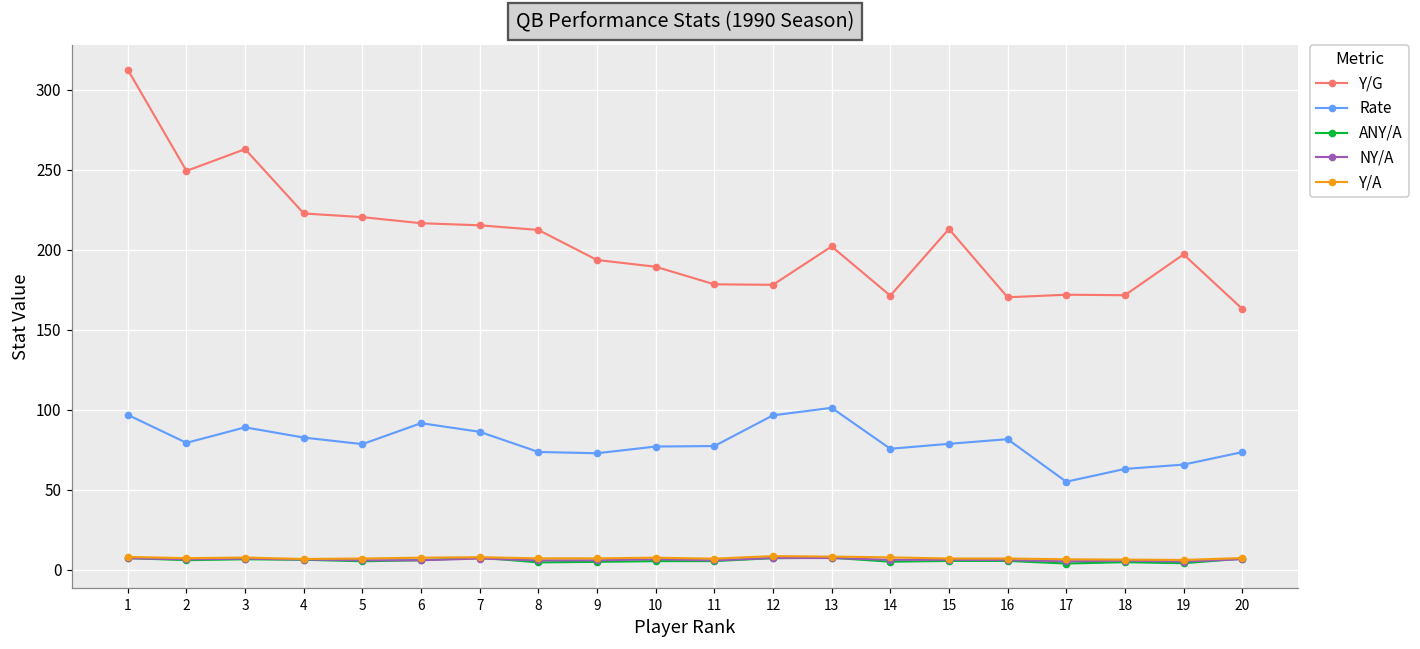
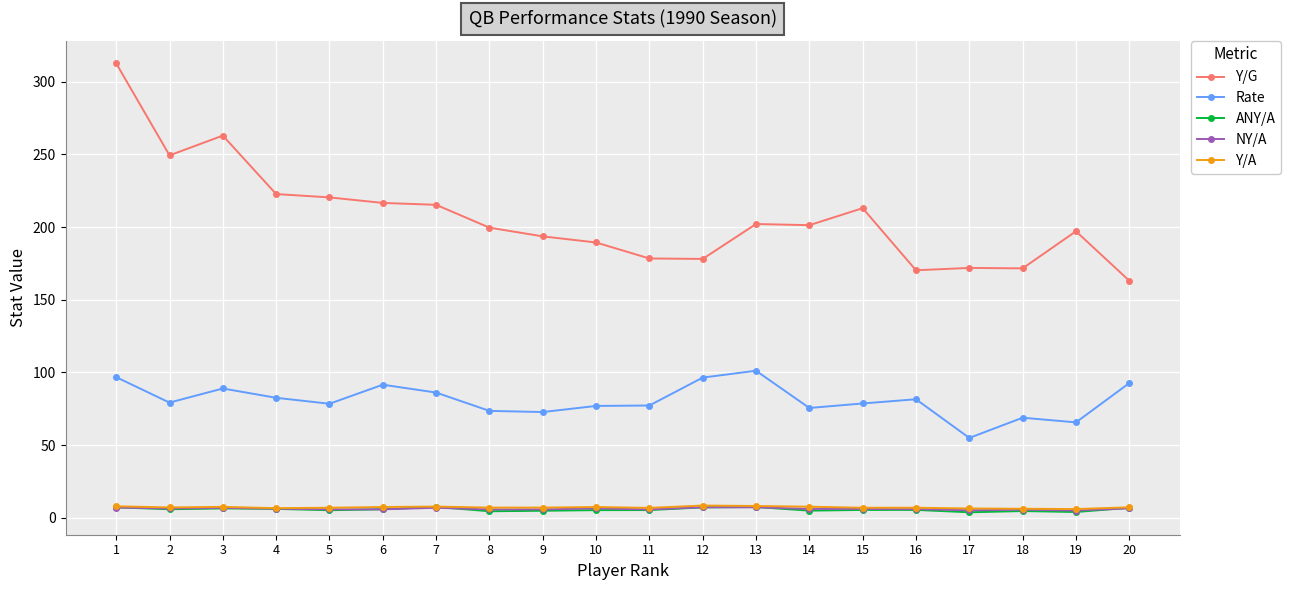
Y/G, 8: 212 -> 200
Y/G, 14: 171 -> 201
Rate, 18: 63 -> 69
Rate, 20: 74 -> 93
